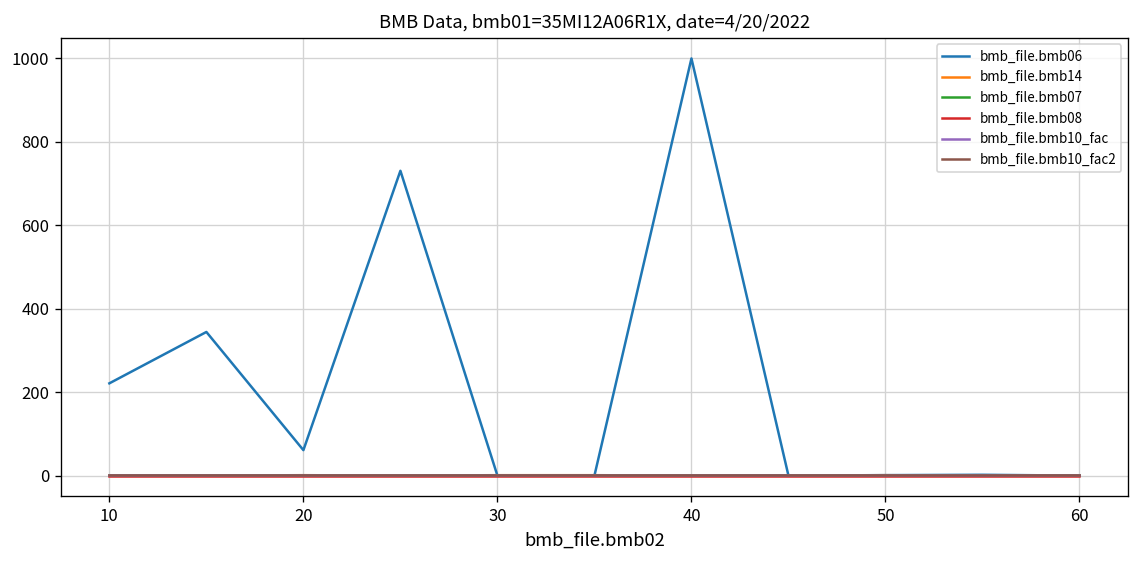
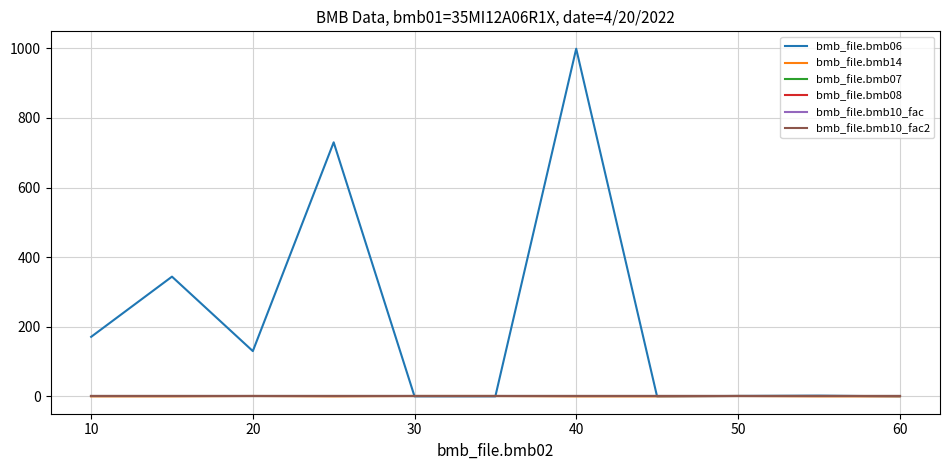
bmb_file.bmb06, 10: 220 -> 170
bmb_file.bmb06, 20: 60 -> 130
